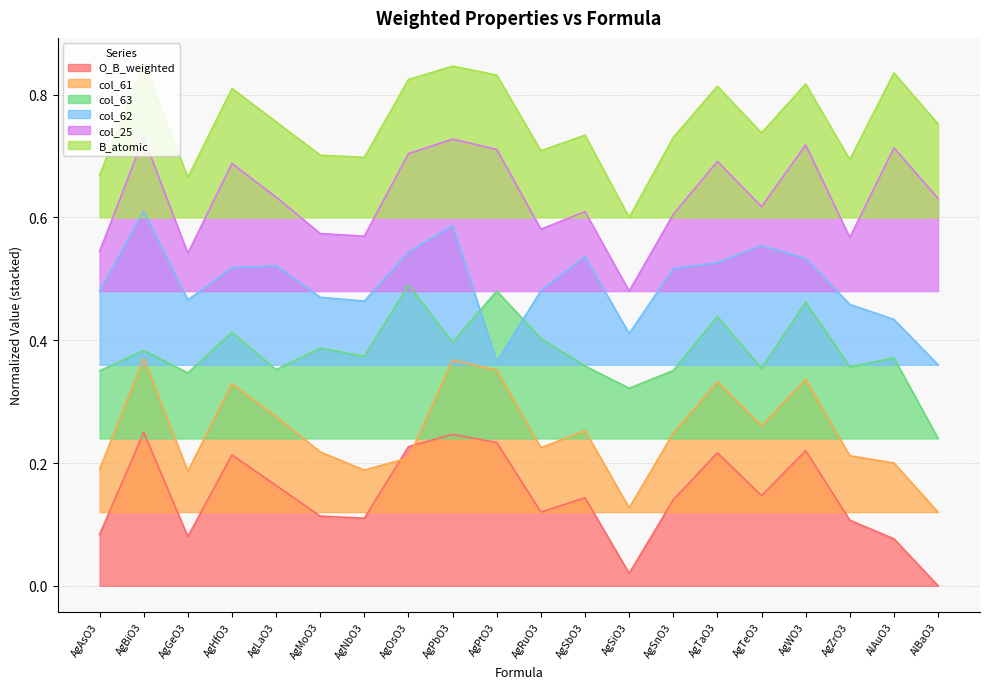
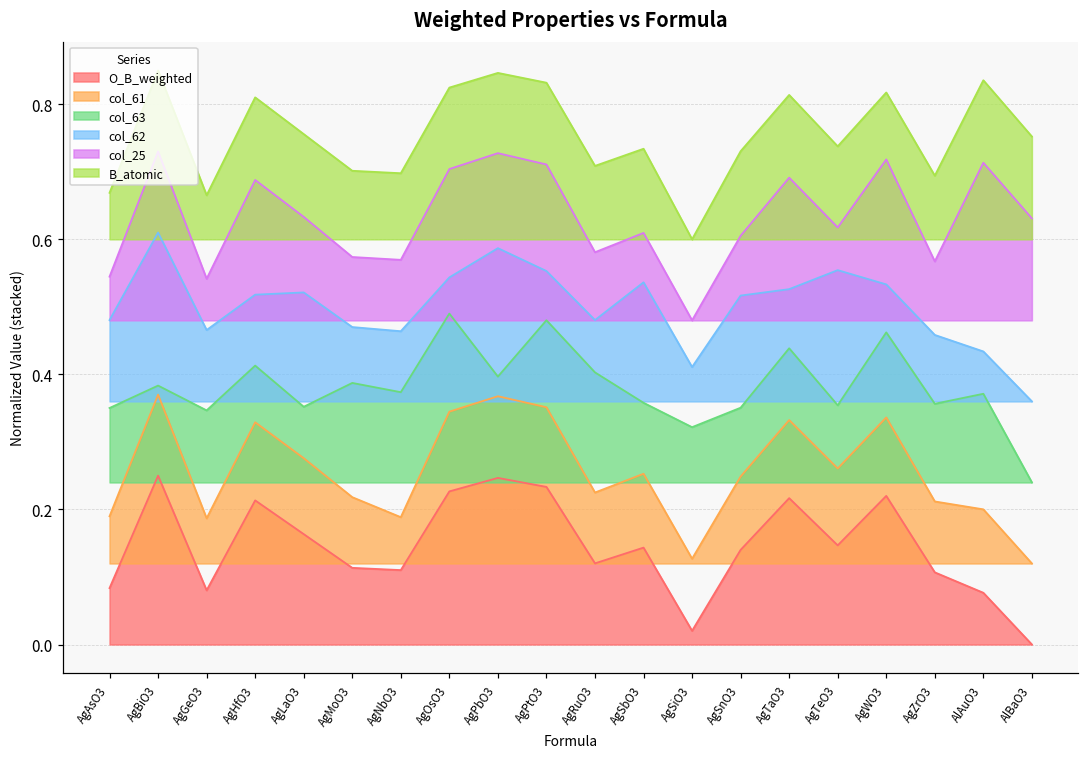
col_61, AgOsO3: 0.21 -> 0.34
col_62, AgPtO3: 0.37 -> 0.55
